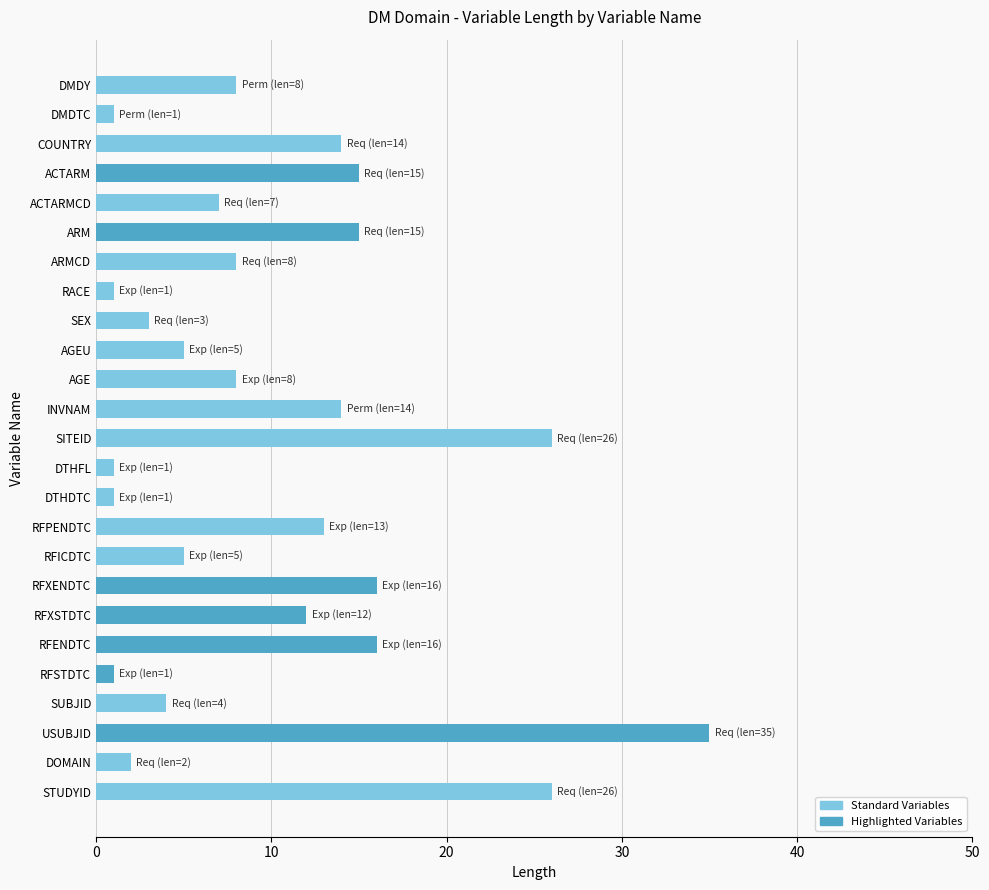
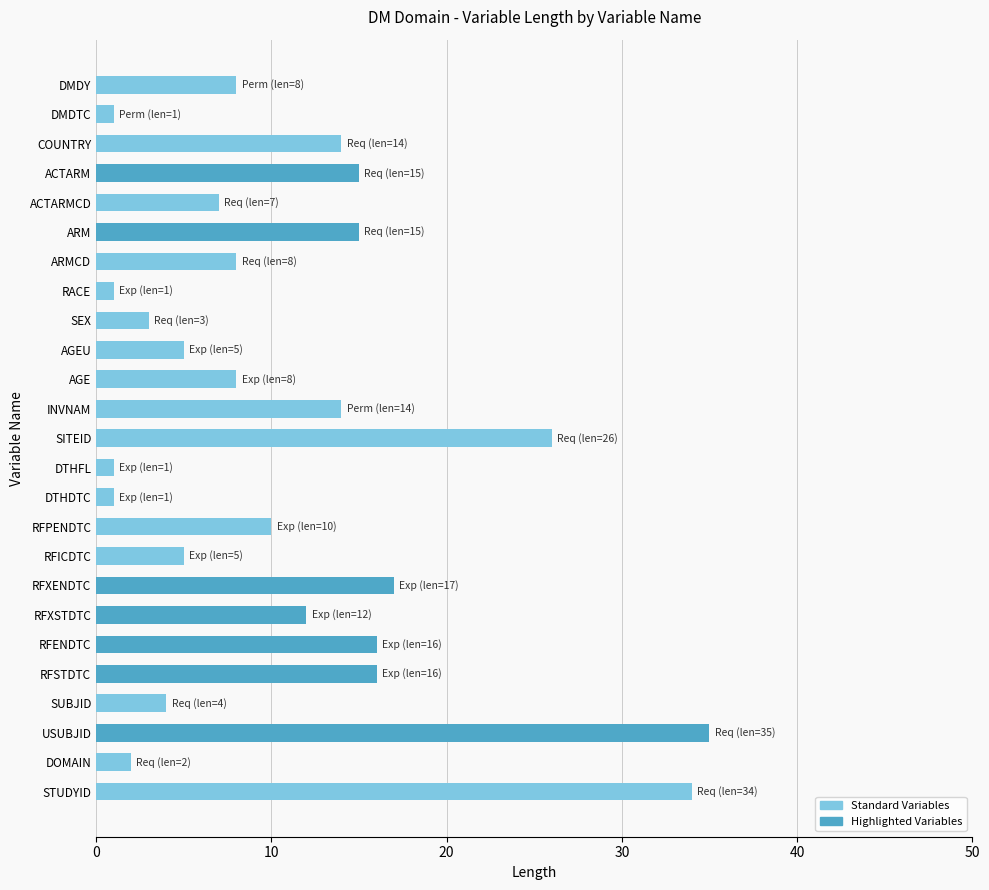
RFPENDTC: 13 -> 10
RFXENDTC: 16 -> 17
RFSTDTC: 1 -> 16
STUDYID: 26 -> 34
